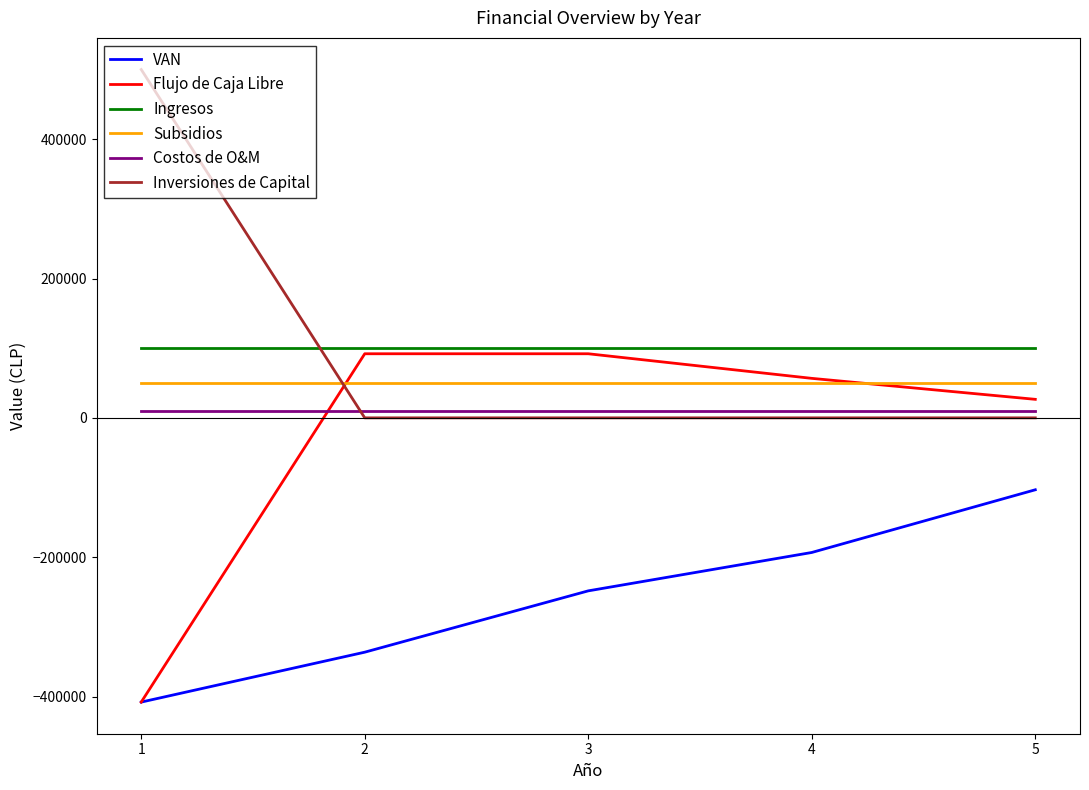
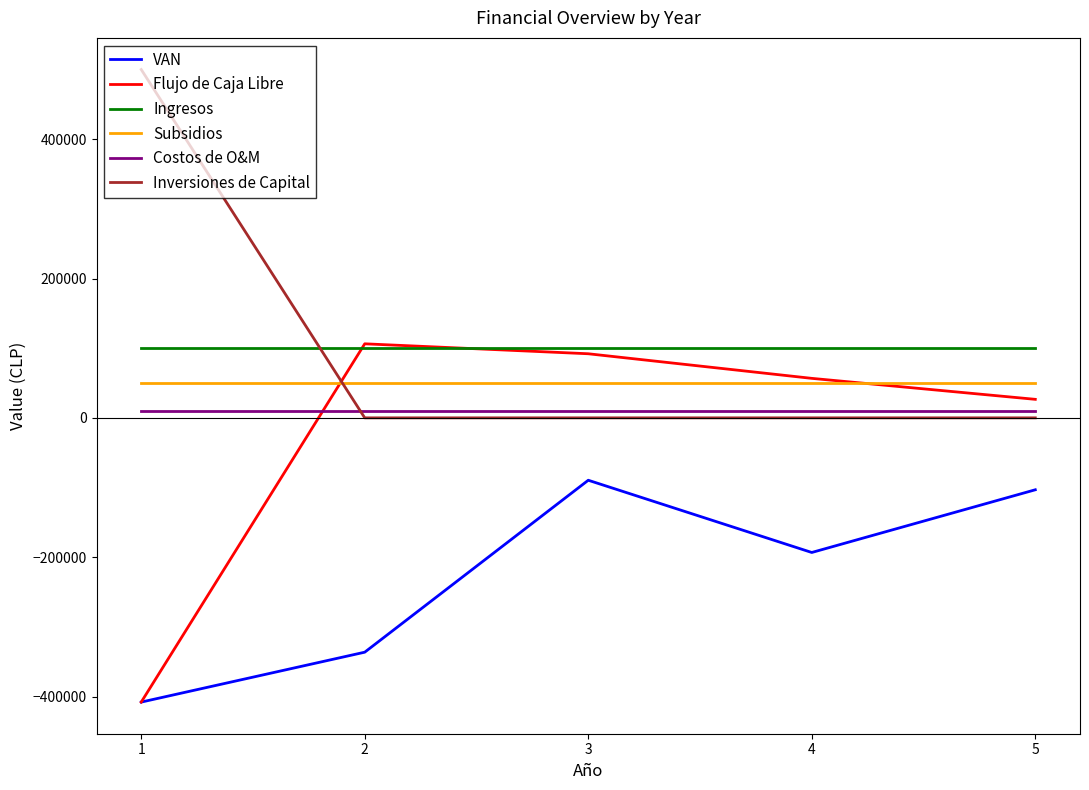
Flujo de Caja Libre, 2: 90000 -> 110000
VAN, 3: -250000 -> -90000
